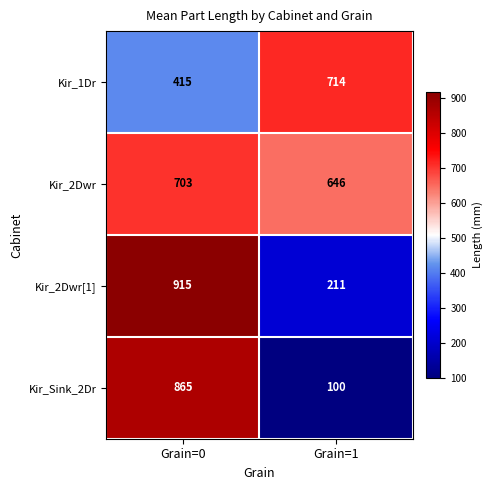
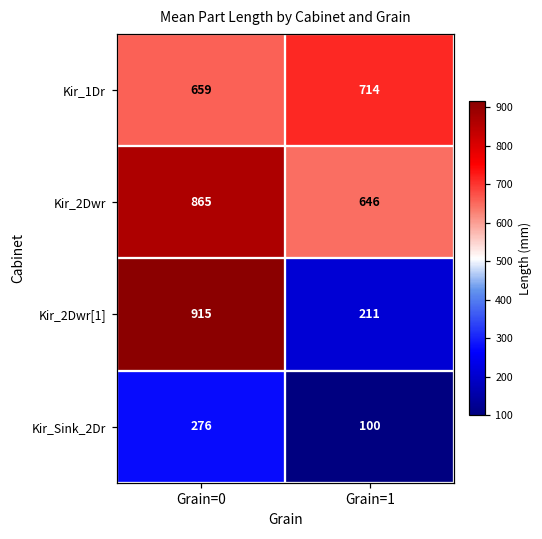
Kir_1Dr, Grain=0: 415 -> 659
Kir_2Dwr, Grain=0: 703 -> 865
Kir_Sink_2Dr, Grain=0: 865 -> 276
